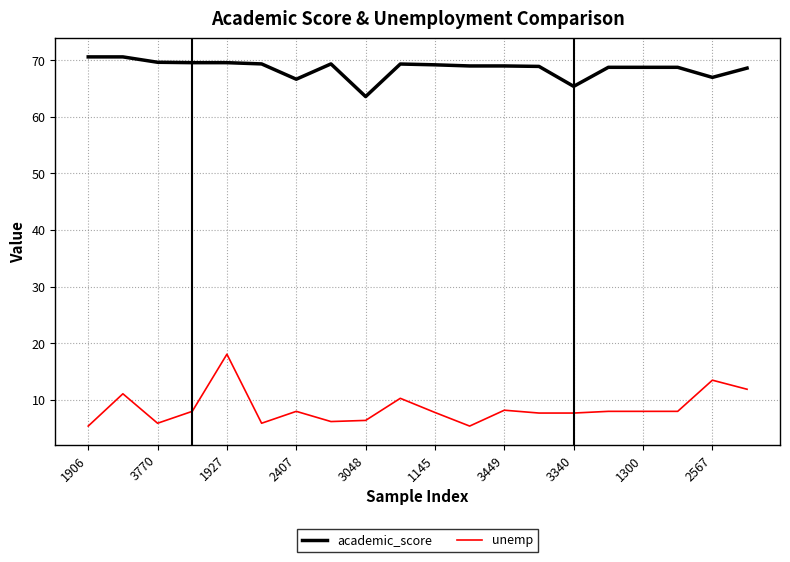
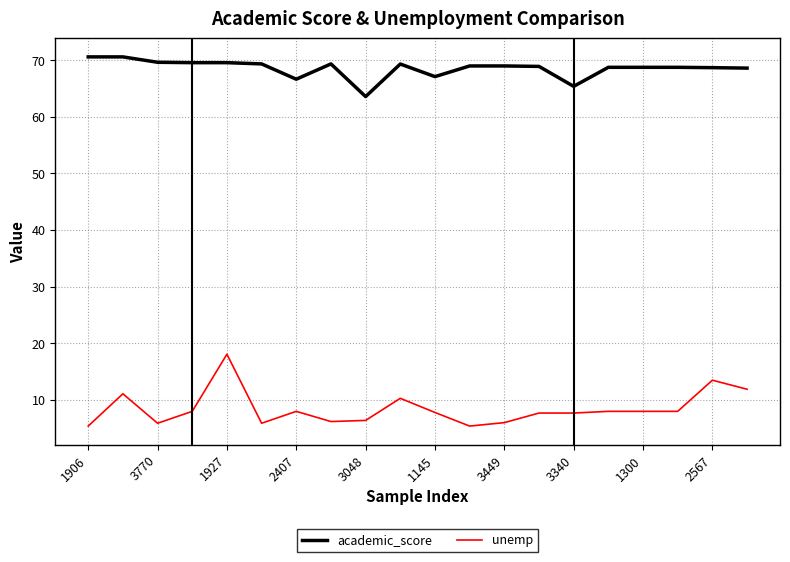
academic_score, 1145: 69 -> 67
unemp, 3449: 8 -> 6
academic_score, 2567: 67 -> 69
